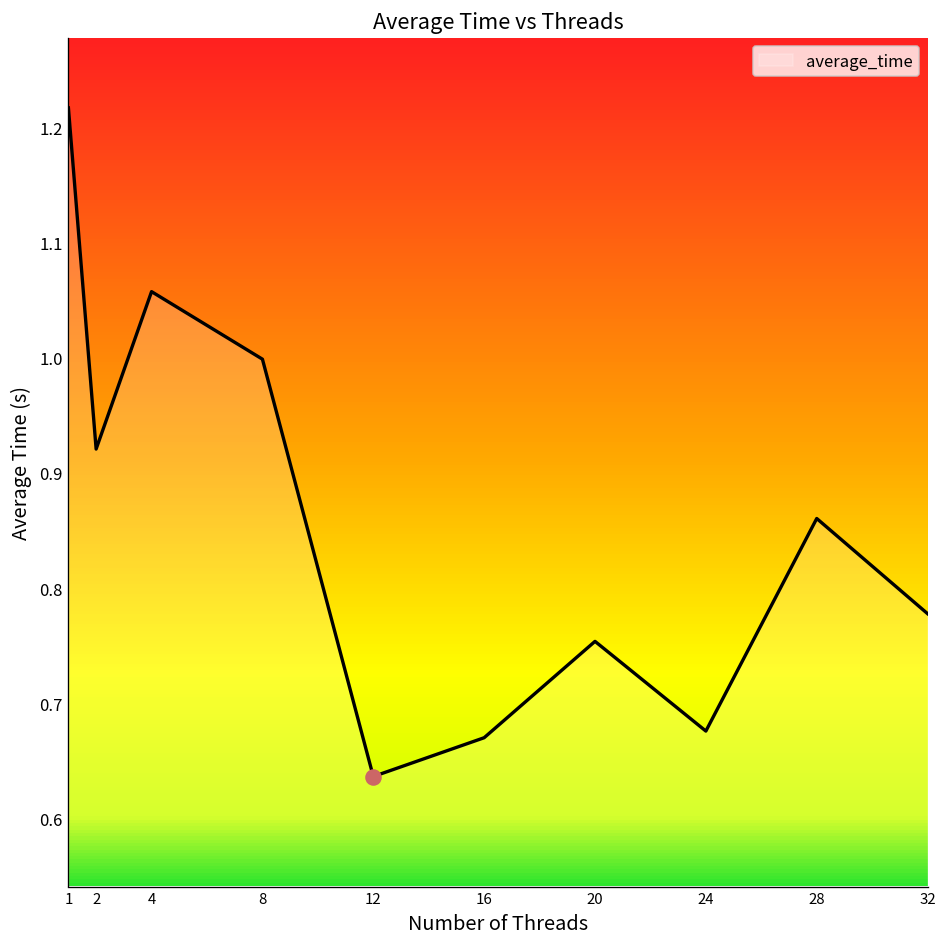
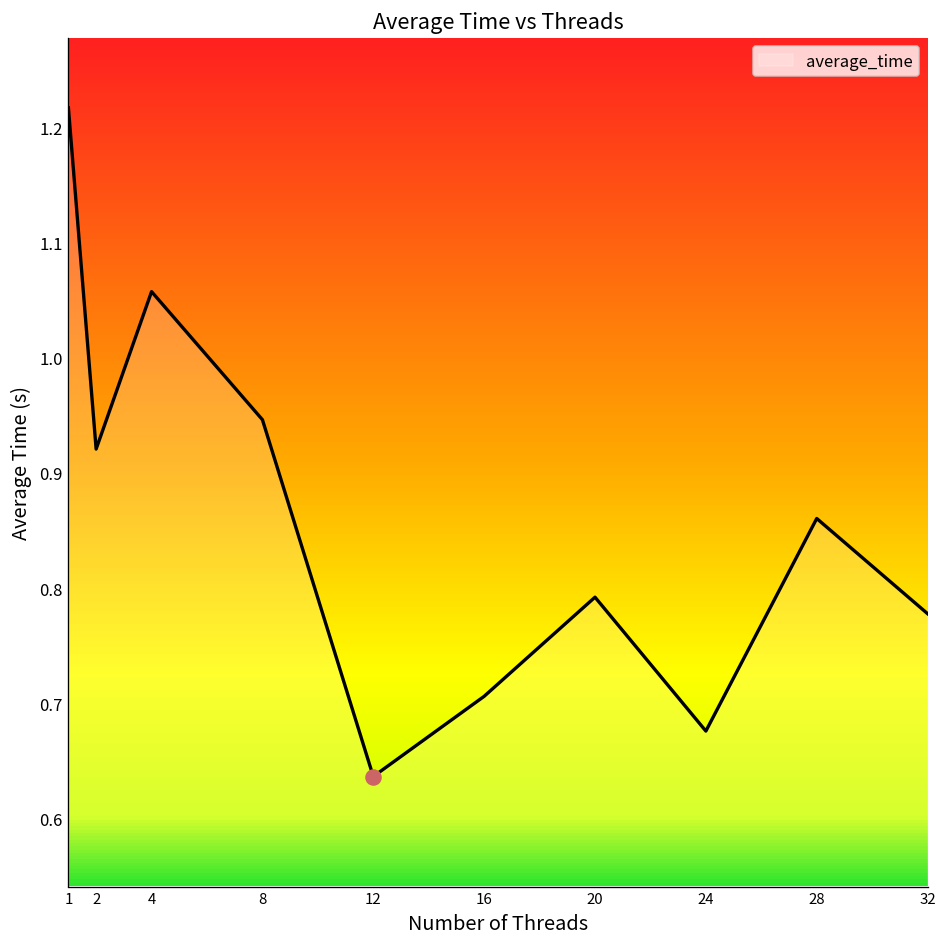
average_time, 8: 1.00 -> 0.95
average_time, 16: 0.67 -> 0.71
average_time, 20: 0.75 -> 0.79
